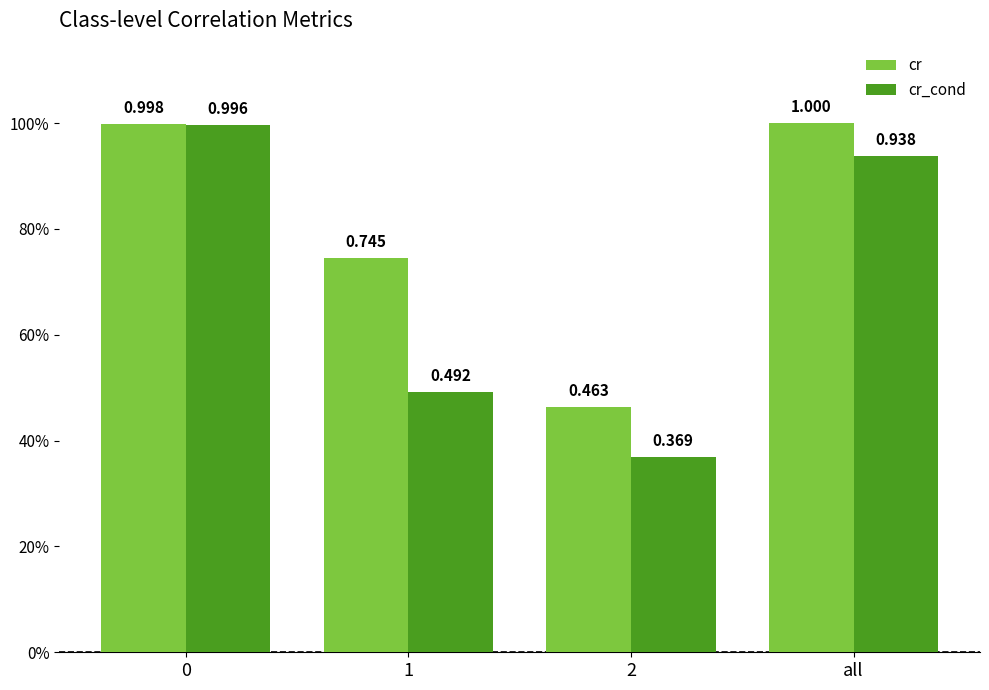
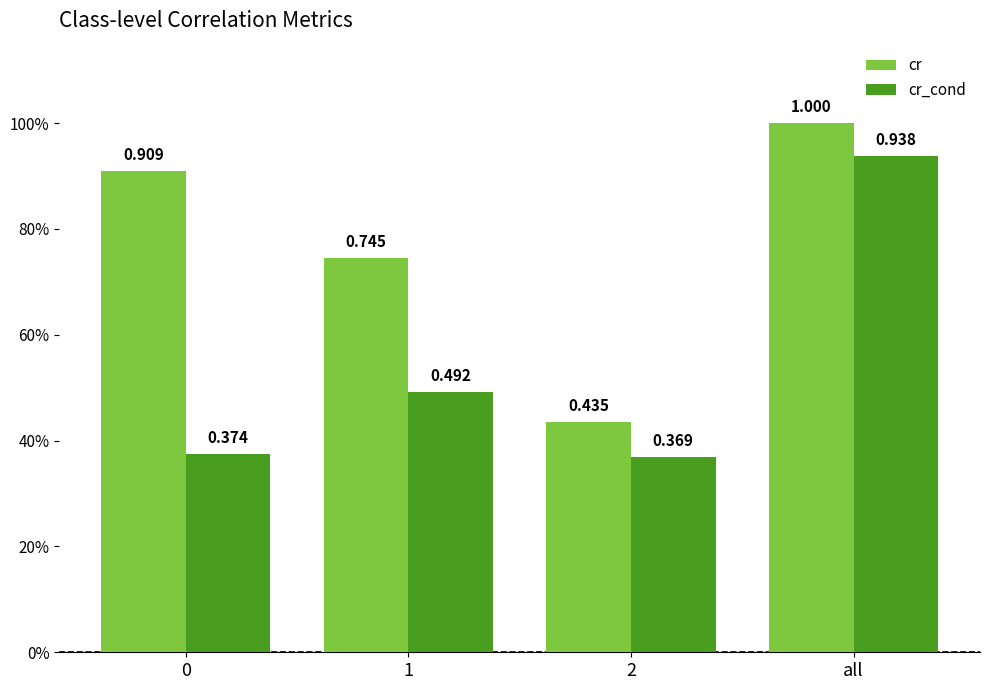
cr, 0: 0.998 -> 0.909
cr_cond, 0: 0.996 -> 0.374
cr, 2: 0.463 -> 0.435
